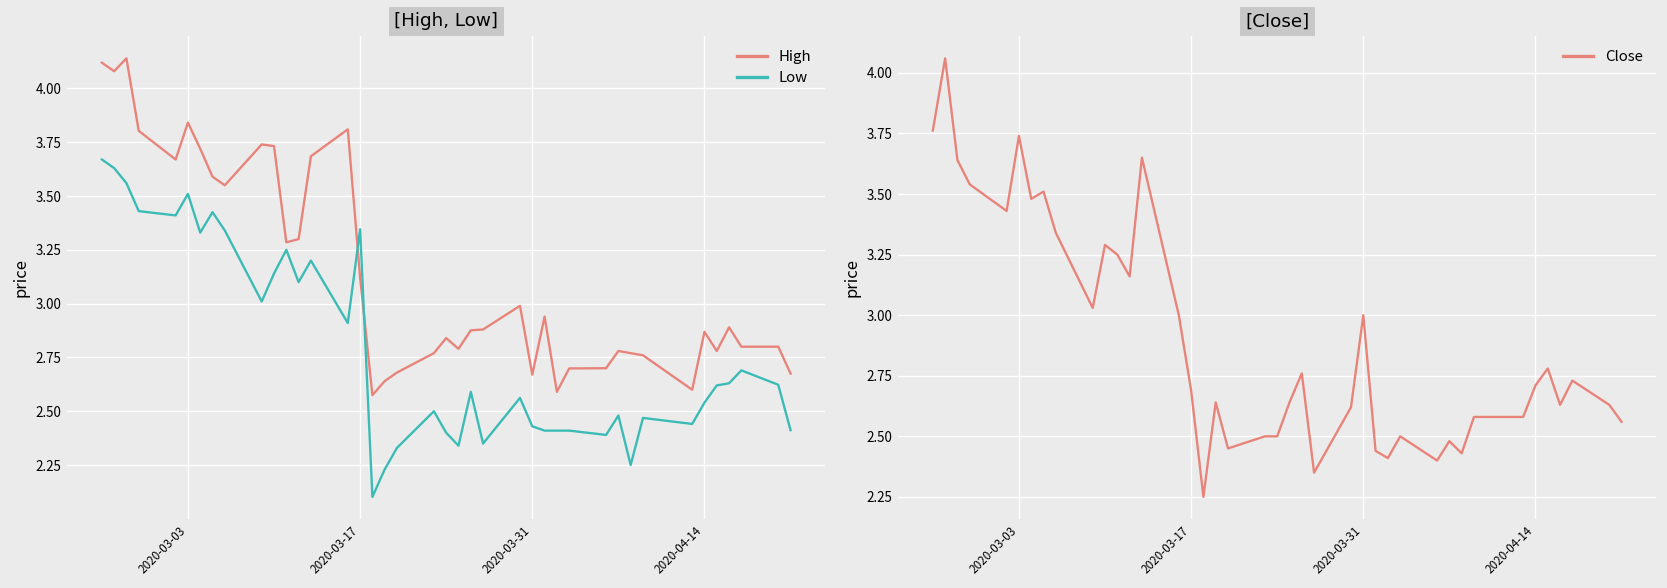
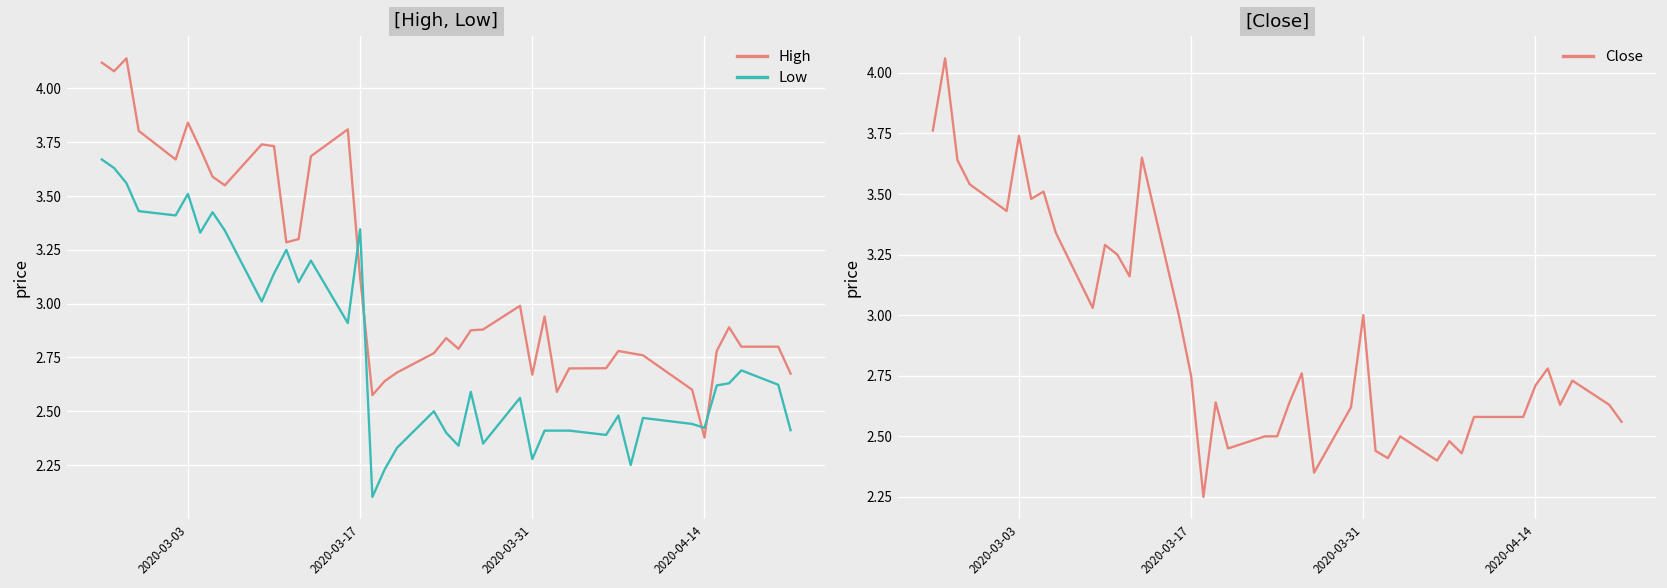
[High, Low], Low, 2020-03-31: 2.43 -> 2.28
[High, Low], High, 2020-04-14: 2.87 -> 2.38
[High, Low], Low, 2020-04-14: 2.54 -> 2.42
[Close], 2020-03-17: 2.69 -> 2.75
